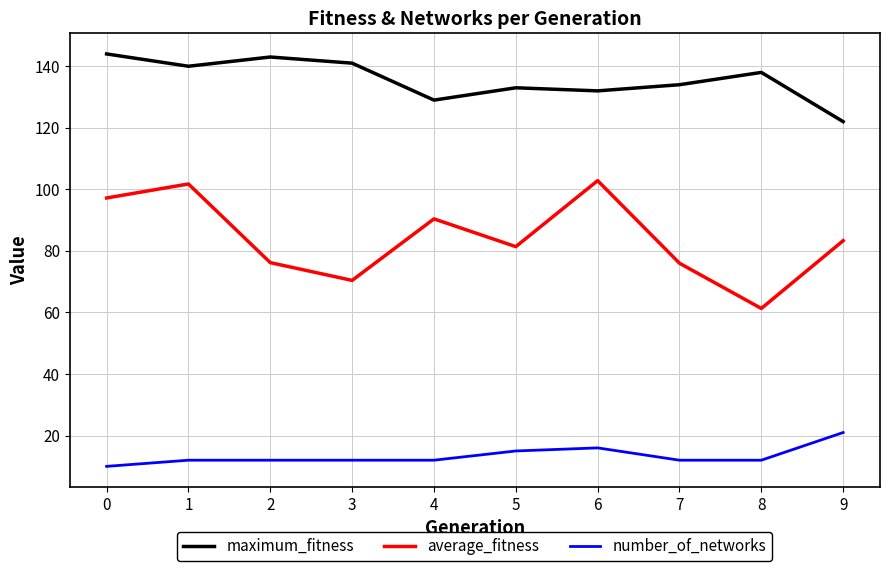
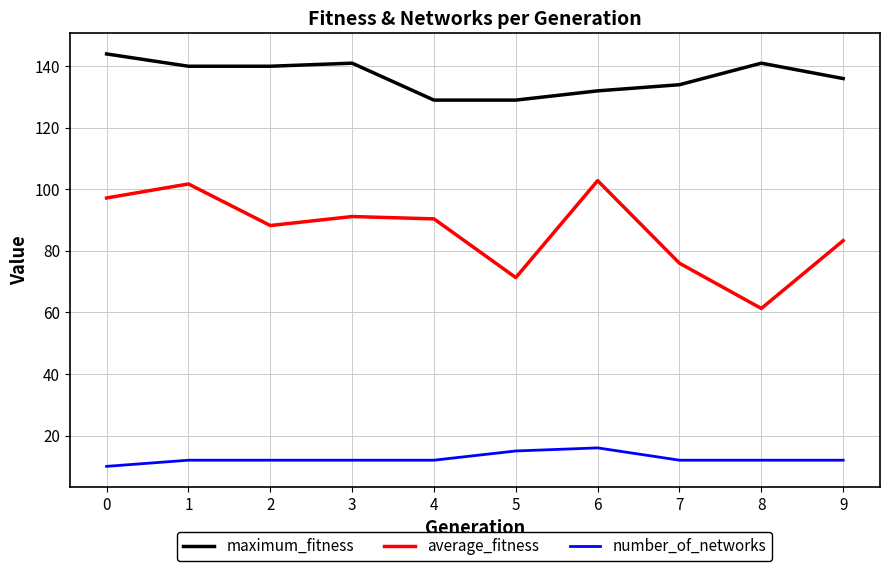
maximum_fitness, 2: 143 -> 140
average_fitness, 2: 76 -> 88
average_fitness, 3: 70 -> 91
maximum_fitness, 5: 133 -> 129
average_fitness, 5: 81 -> 71
maximum_fitness, 8: 138 -> 141
maximum_fitness, 9: 122 -> 136
number_of_networks, 9: 21 -> 12
